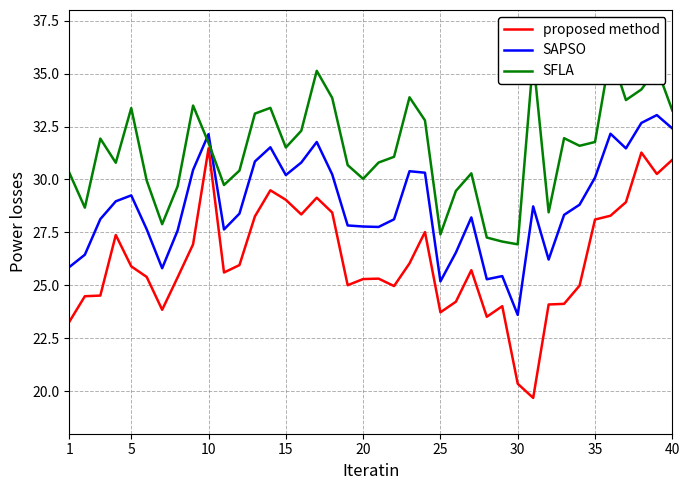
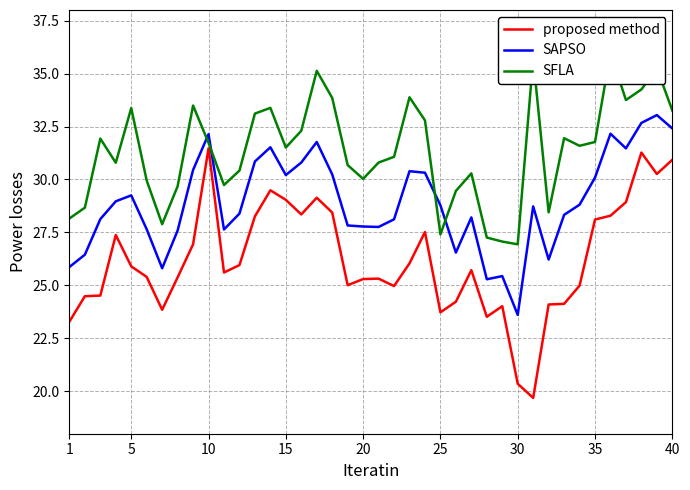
SFLA, 1: 30.3 -> 28.2
SAPSO, 25: 25.2 -> 28.8
